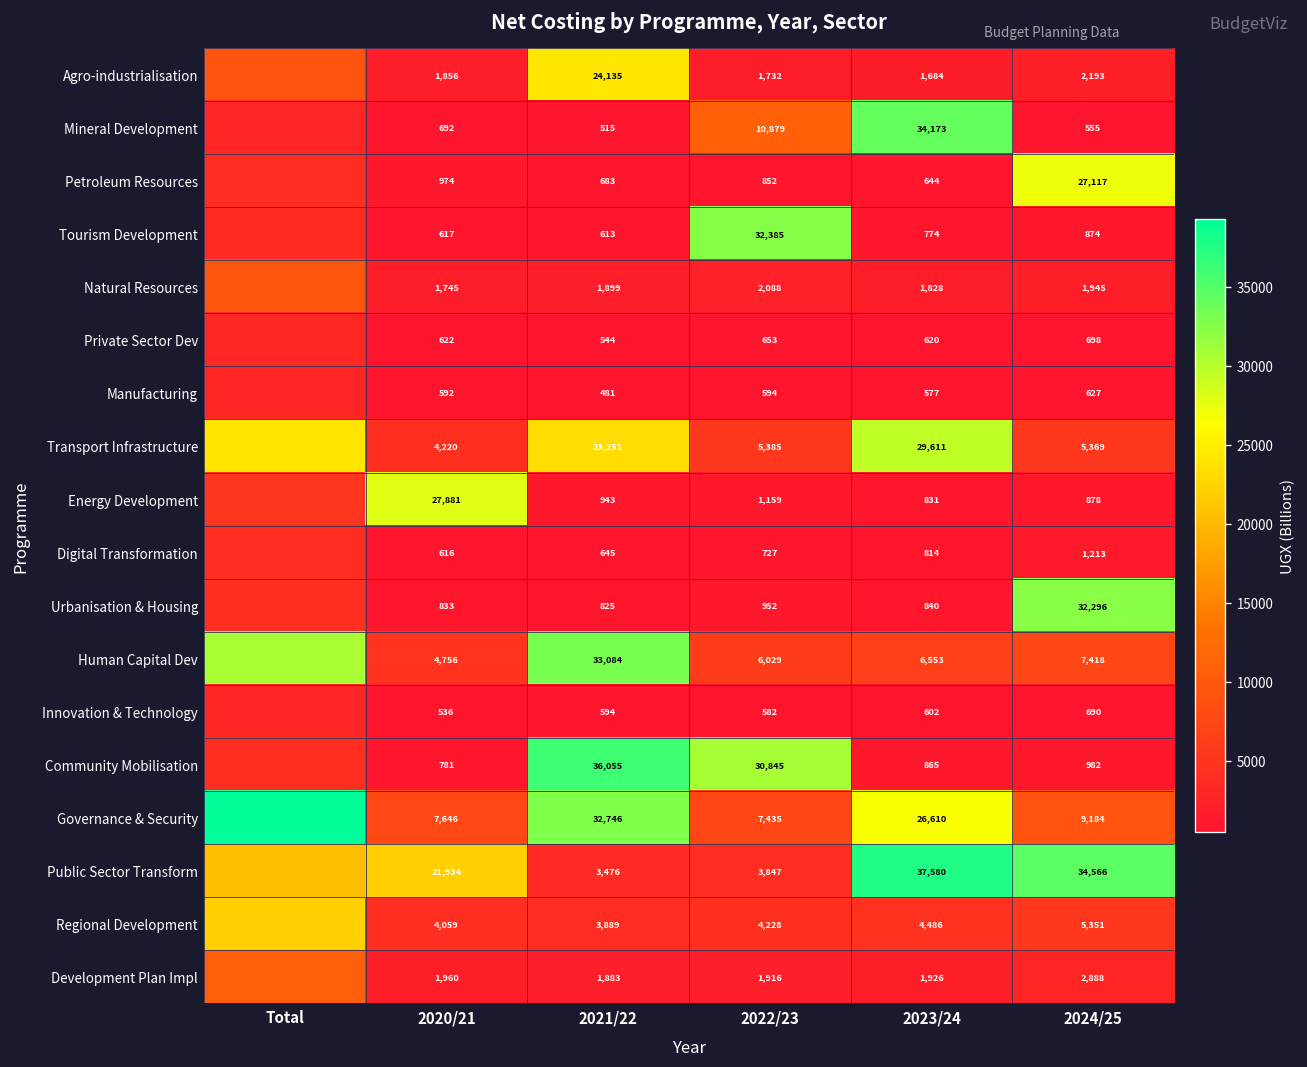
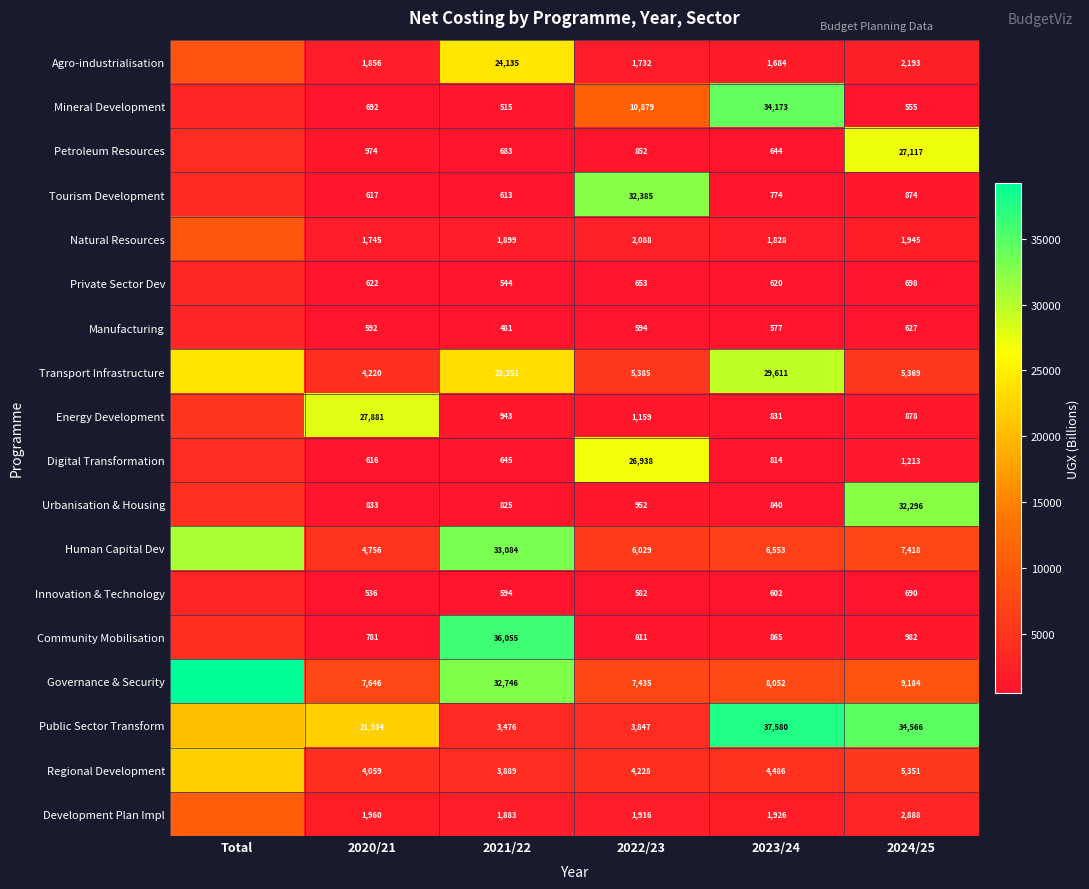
Digital Transformation, 2022/23: 727 -> 26,938
Community Mobilisation, 2022/23: 30,845 -> 811
Governance & Security, 2023/24: 26,610 -> 8,052
